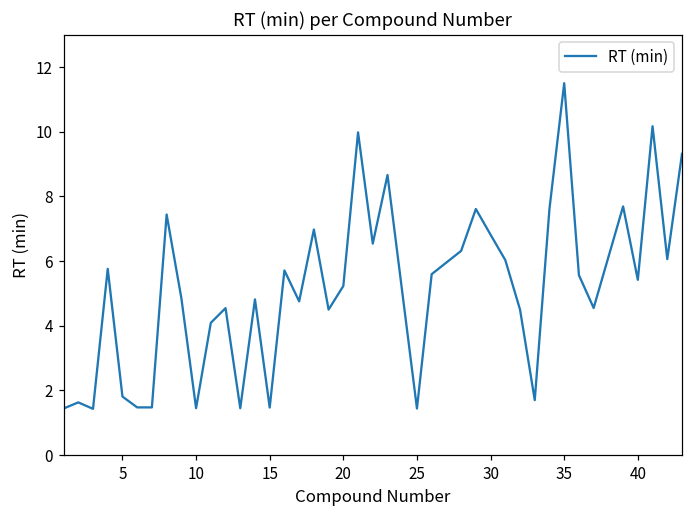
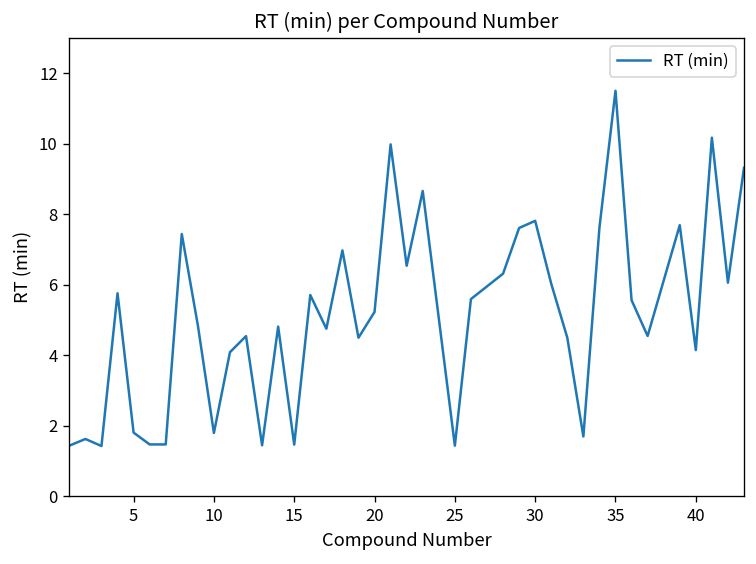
10: 1.5 -> 1.8
30: 6.8 -> 7.8
40: 5.4 -> 4.2
